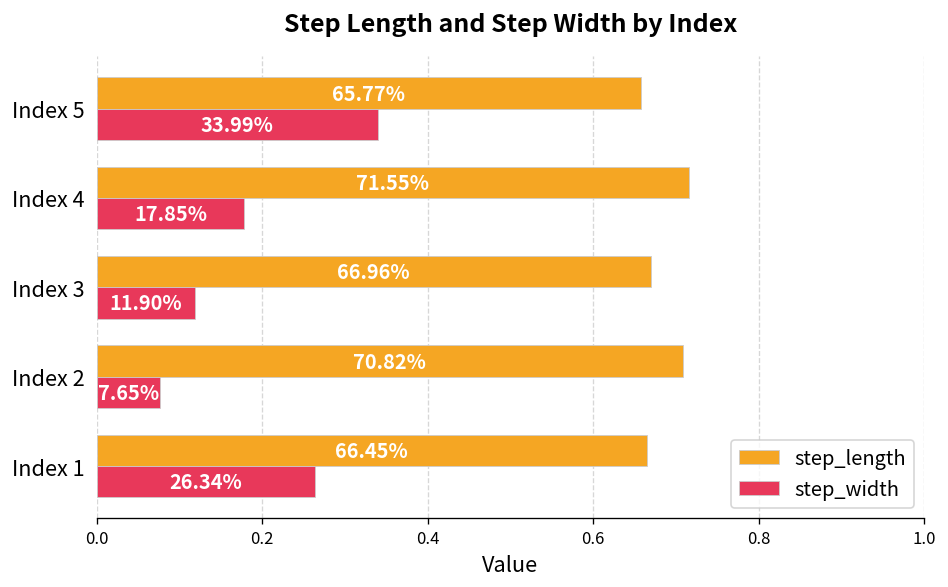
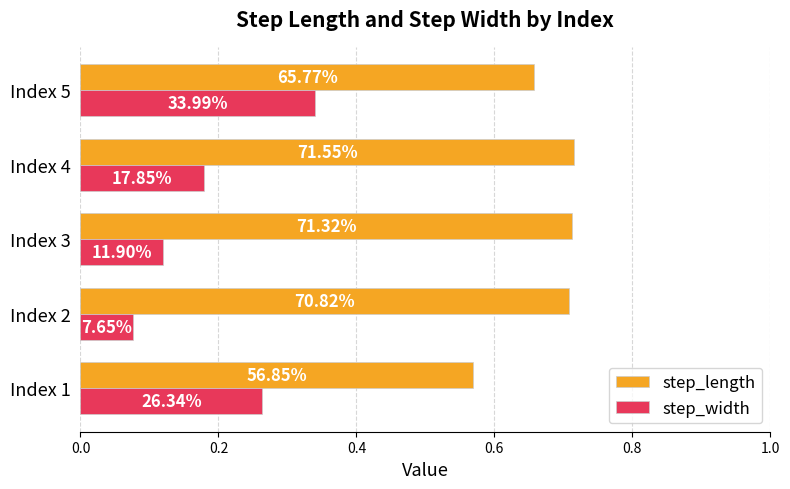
step_length, Index 3: 66.96% -> 71.32%
step_length, Index 1: 66.45% -> 56.85%
